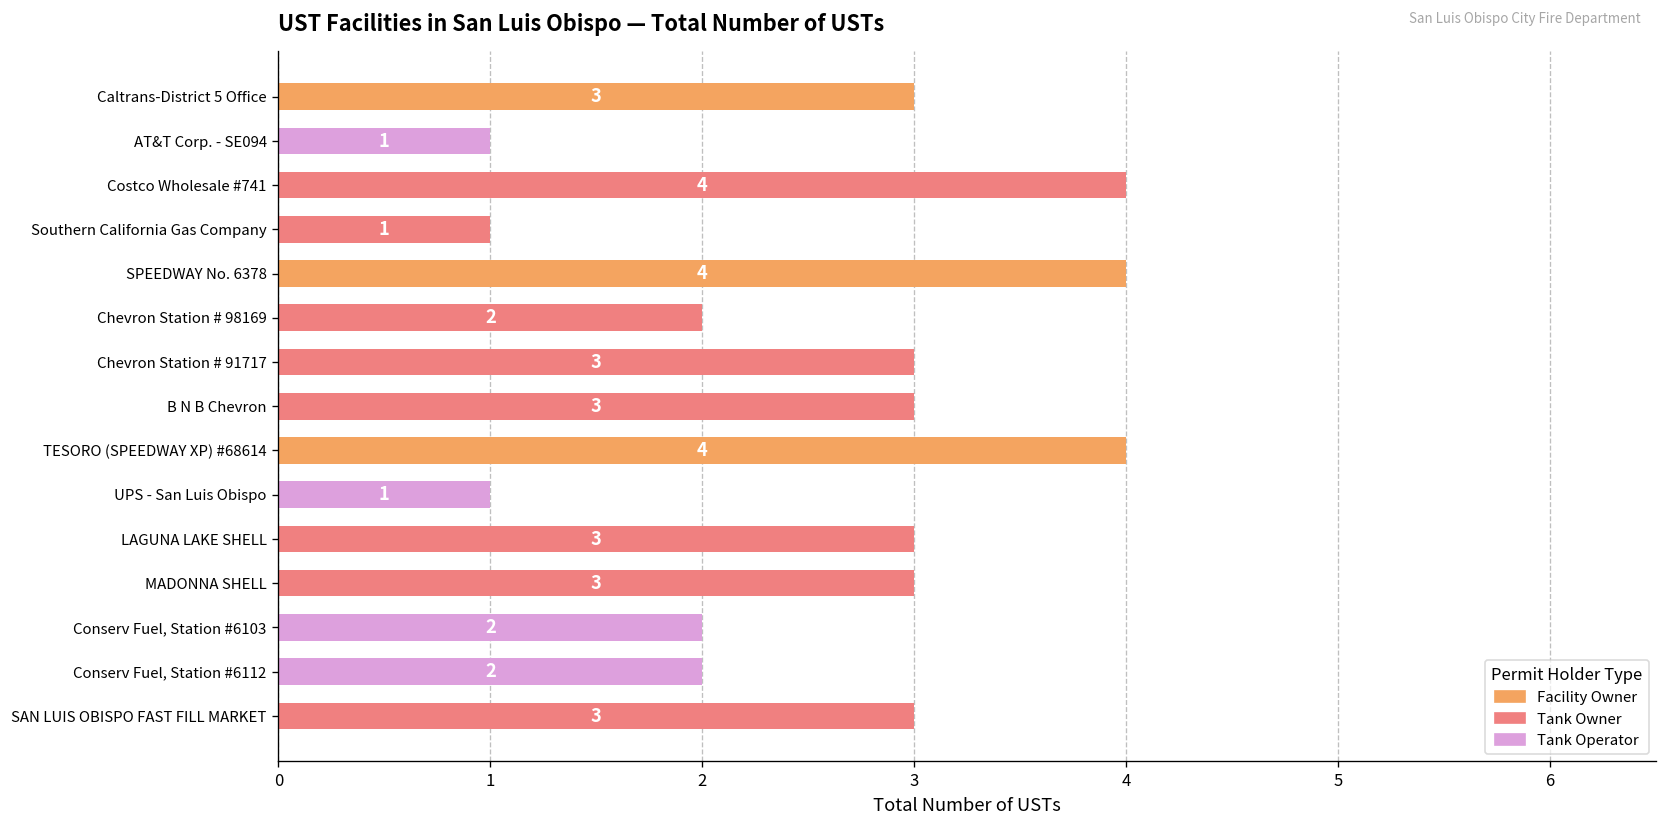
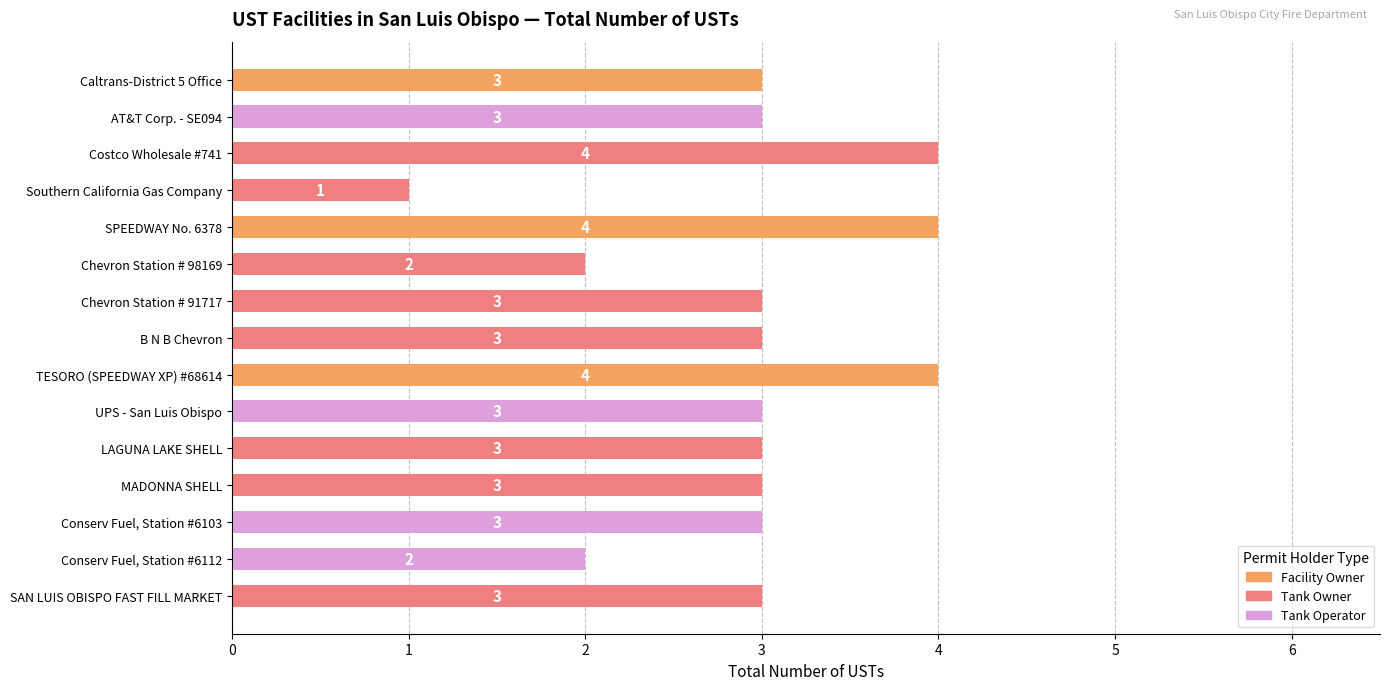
AT&T Corp. - SE094: 1 -> 3
UPS - San Luis Obispo: 1 -> 3
Conserv Fuel, Station #6103: 2 -> 3
